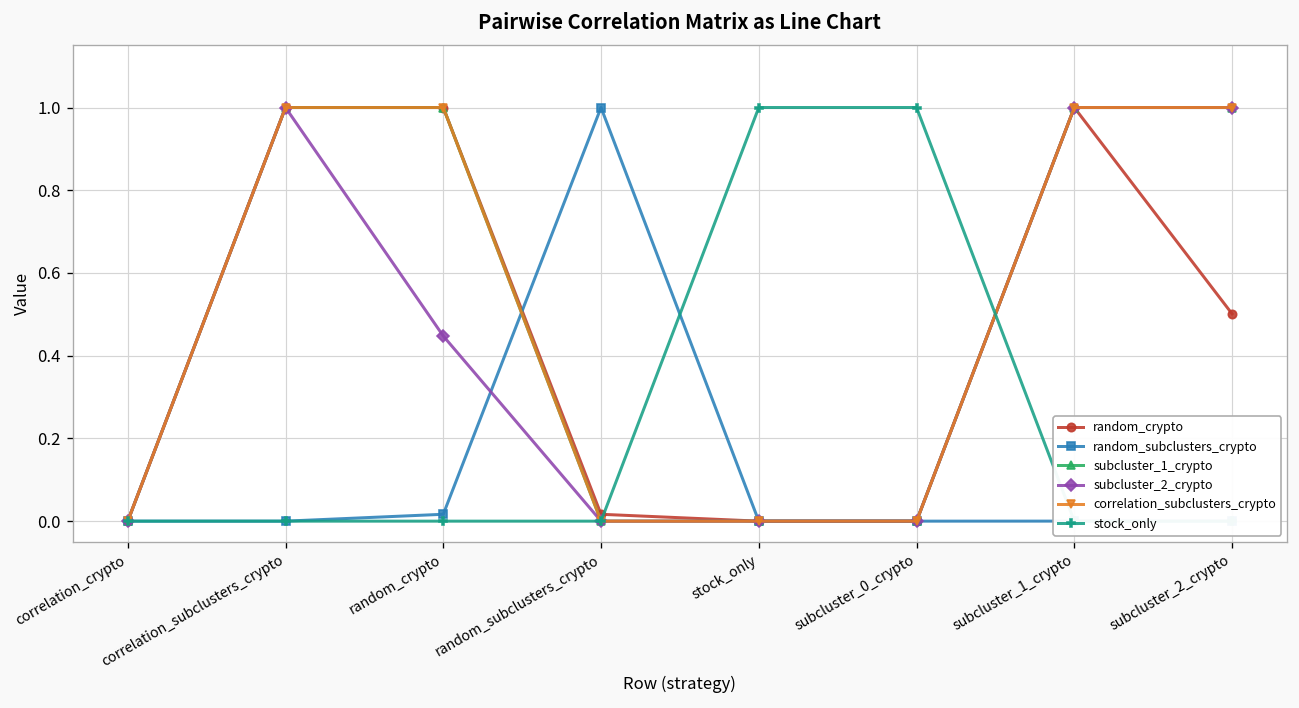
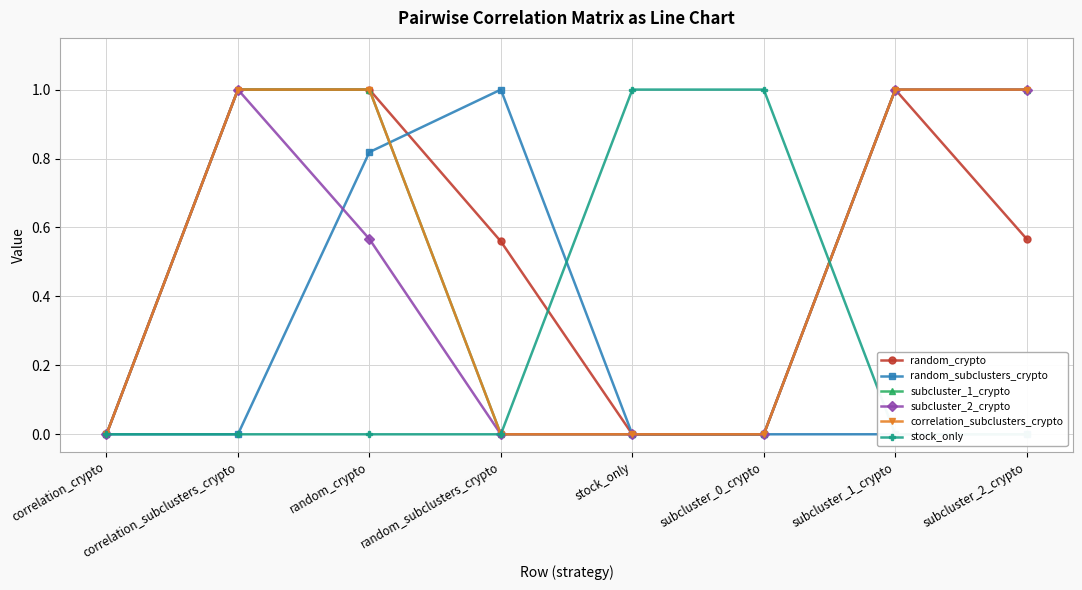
random_subclusters_crypto, random_crypto: 0.02 -> 0.82
subcluster_2_crypto, random_crypto: 0.45 -> 0.57
random_crypto, random_subclusters_crypto: 0.02 -> 0.56
random_crypto, subcluster_2_crypto: 0.50 -> 0.57
